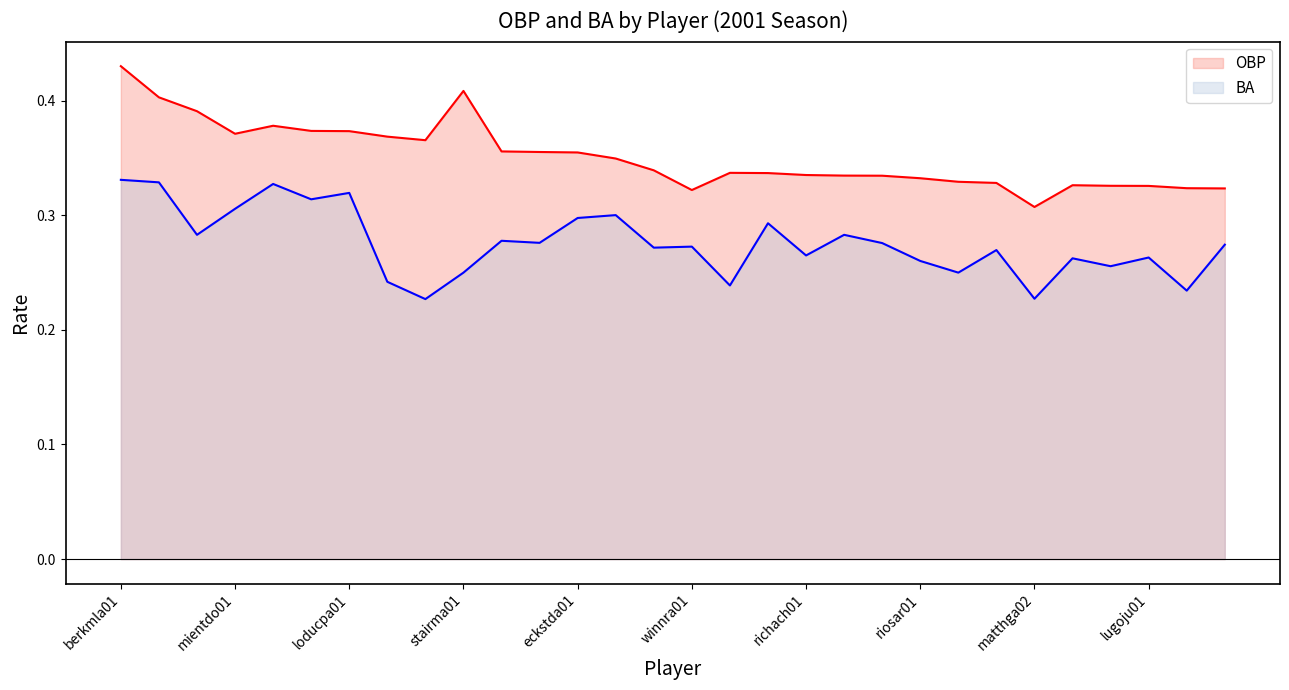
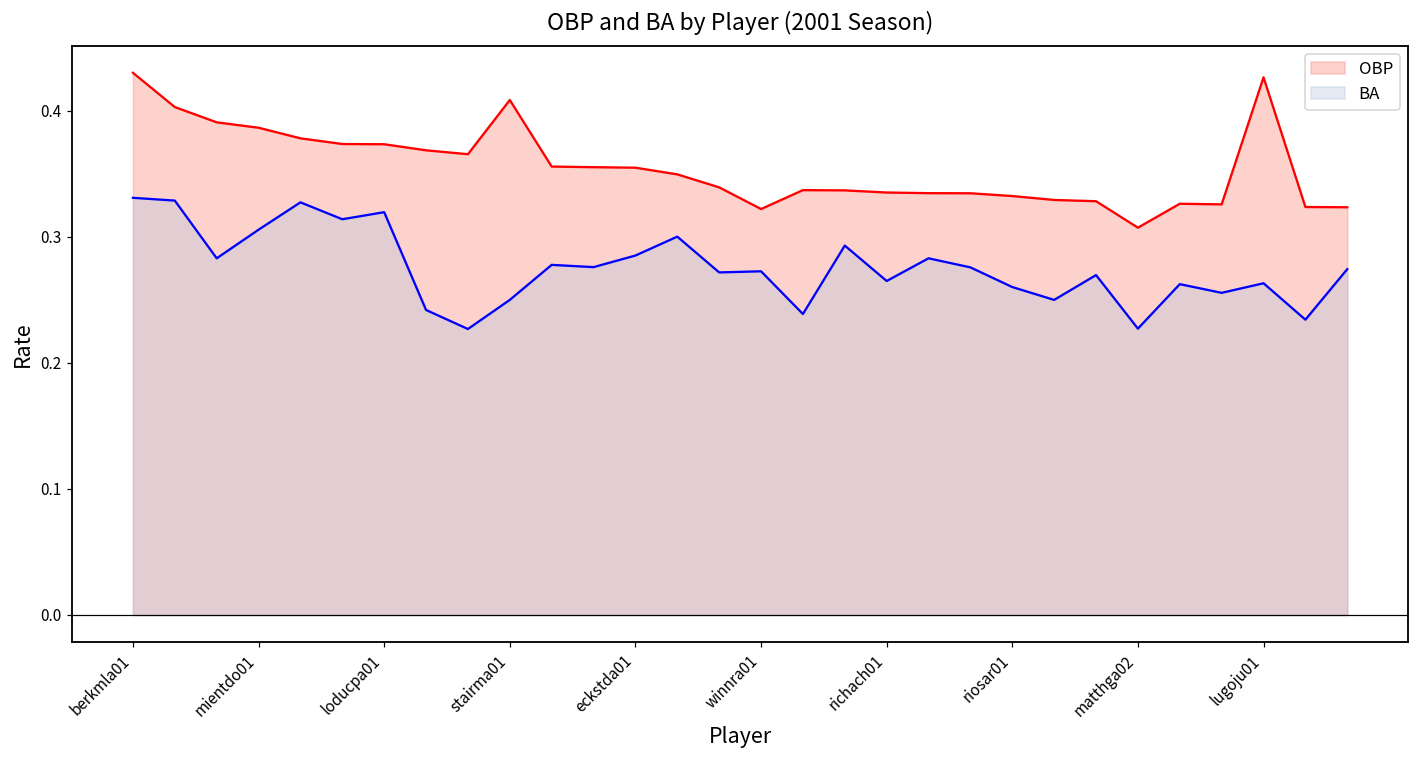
OBP, mientdo01: 0.371 -> 0.387
BA, eckstda01: 0.298 -> 0.285
OBP, lugoju01: 0.326 -> 0.427
